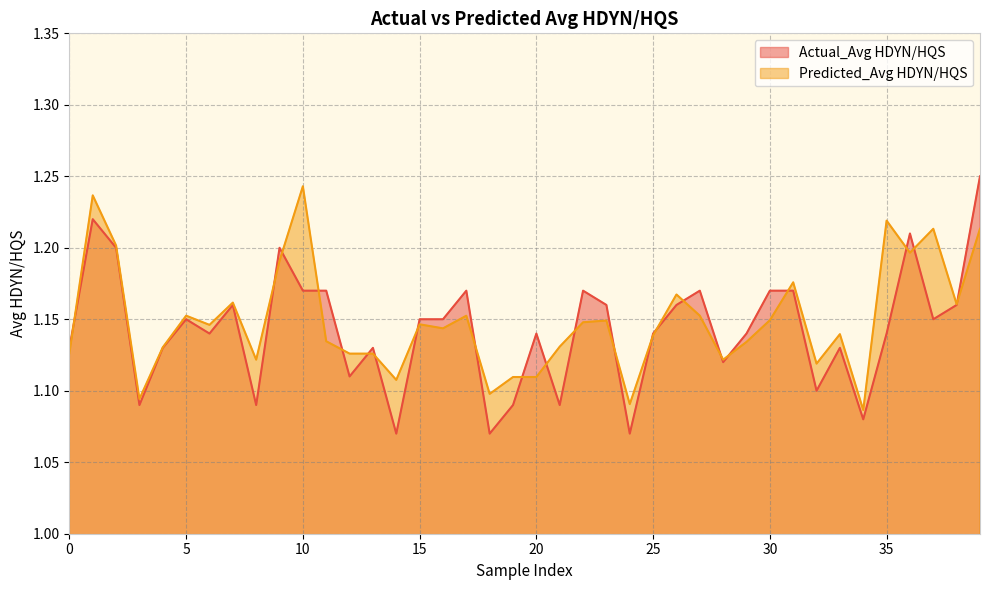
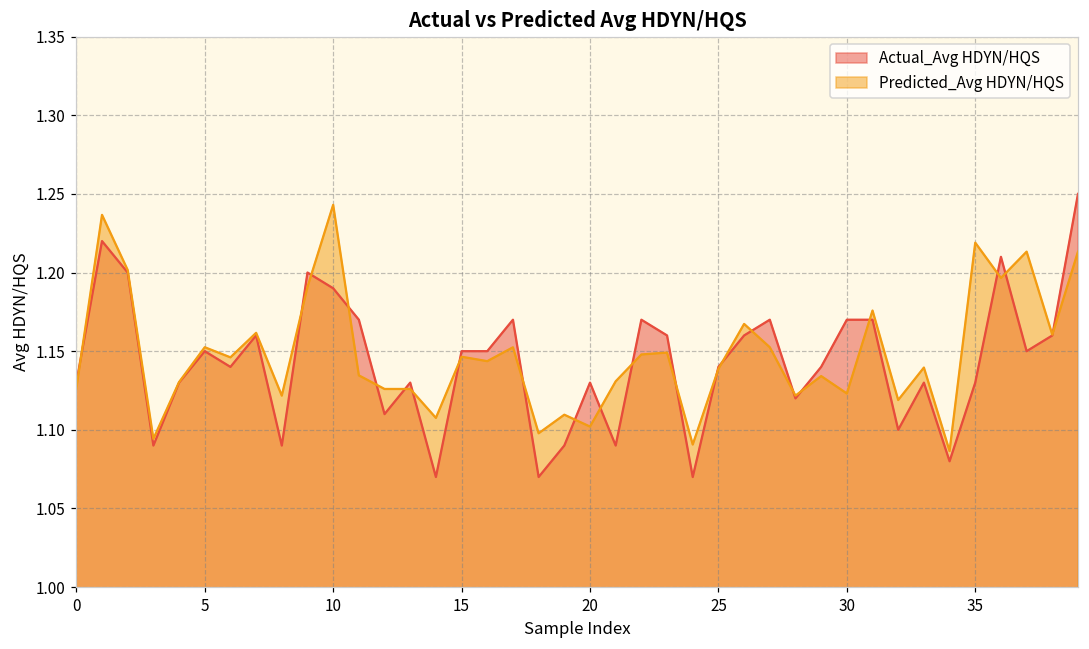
Actual_Avg HDYN/HQS, 10: 1.17 -> 1.19
Actual_Avg HDYN/HQS, 20: 1.14 -> 1.13
Predicted_Avg HDYN/HQS, 20: 1.110 -> 1.102
Predicted_Avg HDYN/HQS, 30: 1.149 -> 1.123
Actual_Avg HDYN/HQS, 35: 1.14 -> 1.13
